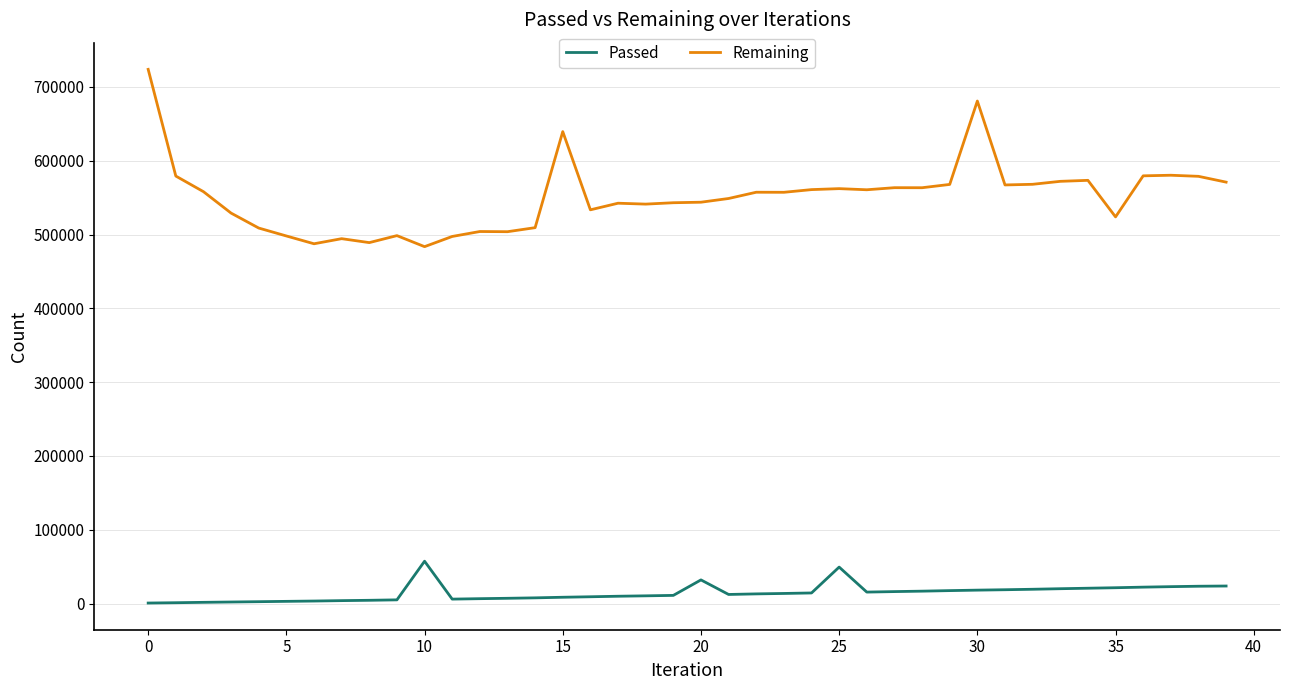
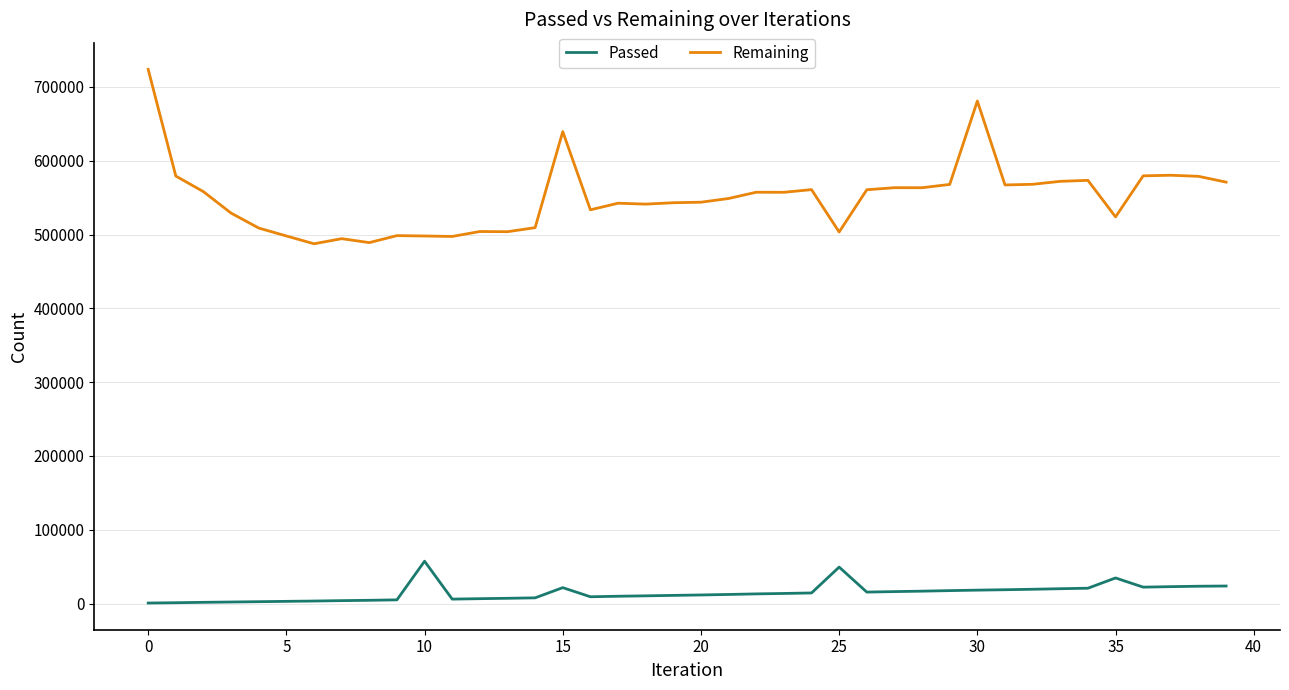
Remaining, 10: 480000 -> 500000
Passed, 15: 10000 -> 20000
Passed, 20: 30000 -> 10000
Remaining, 25: 560000 -> 500000
Passed, 35: 20000 -> 30000
